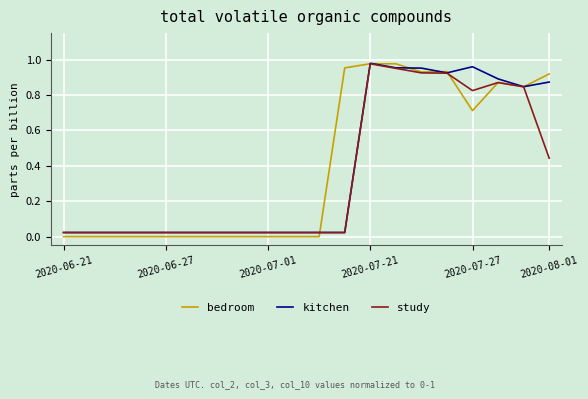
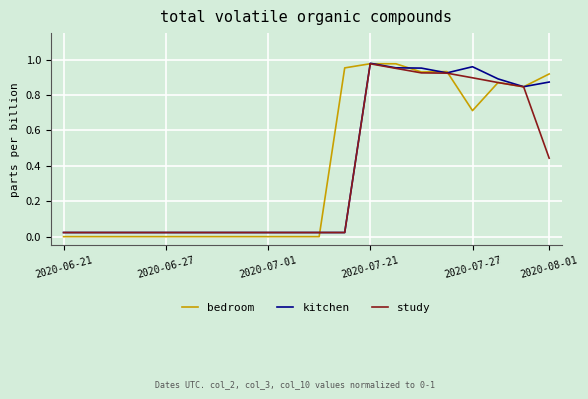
study, 2020-07-27: 0.83 -> 0.90
